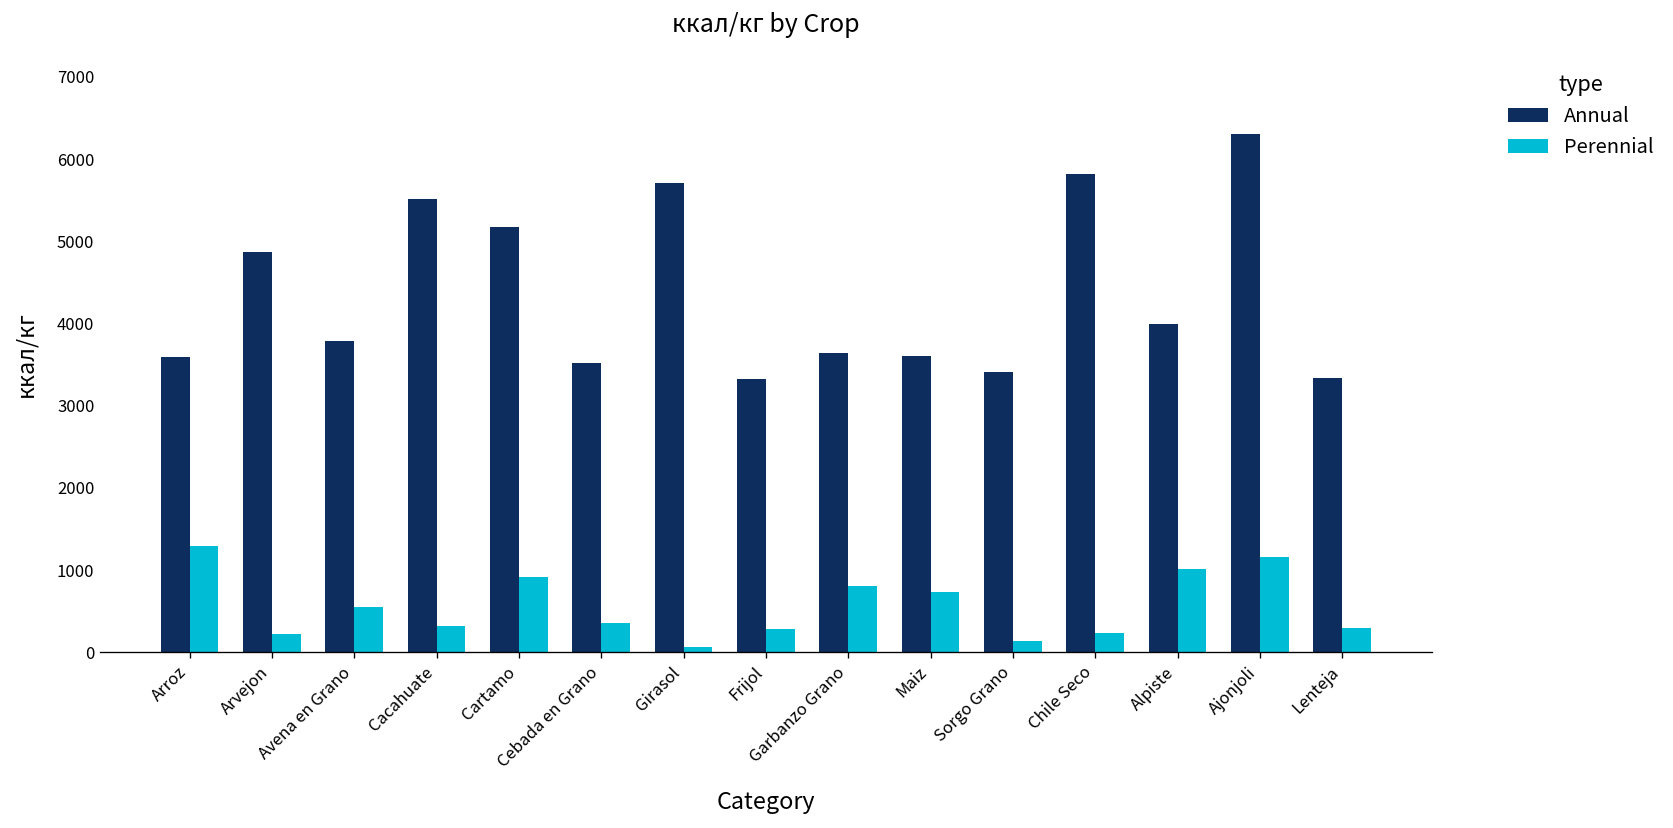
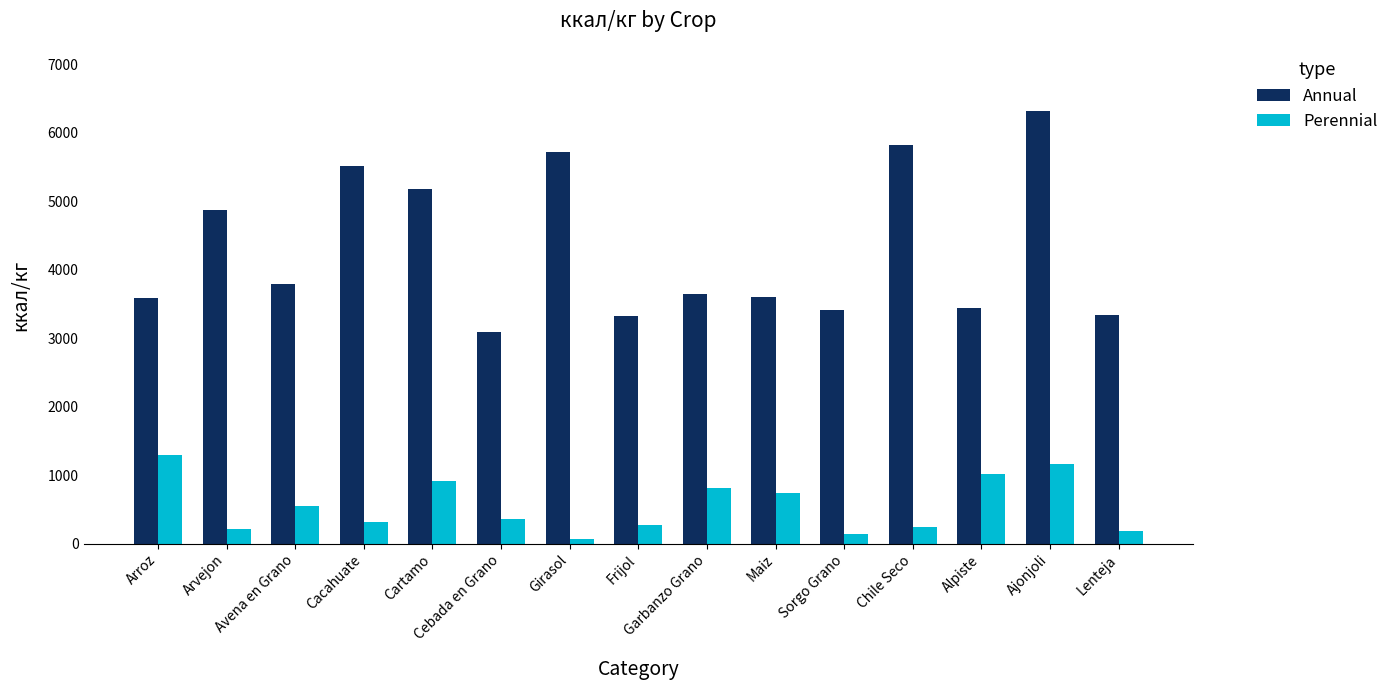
Annual, Cebada en Grano: 3500 -> 3100
Annual, Alpiste: 4000 -> 3400
Perennial, Lenteja: 300 -> 200
